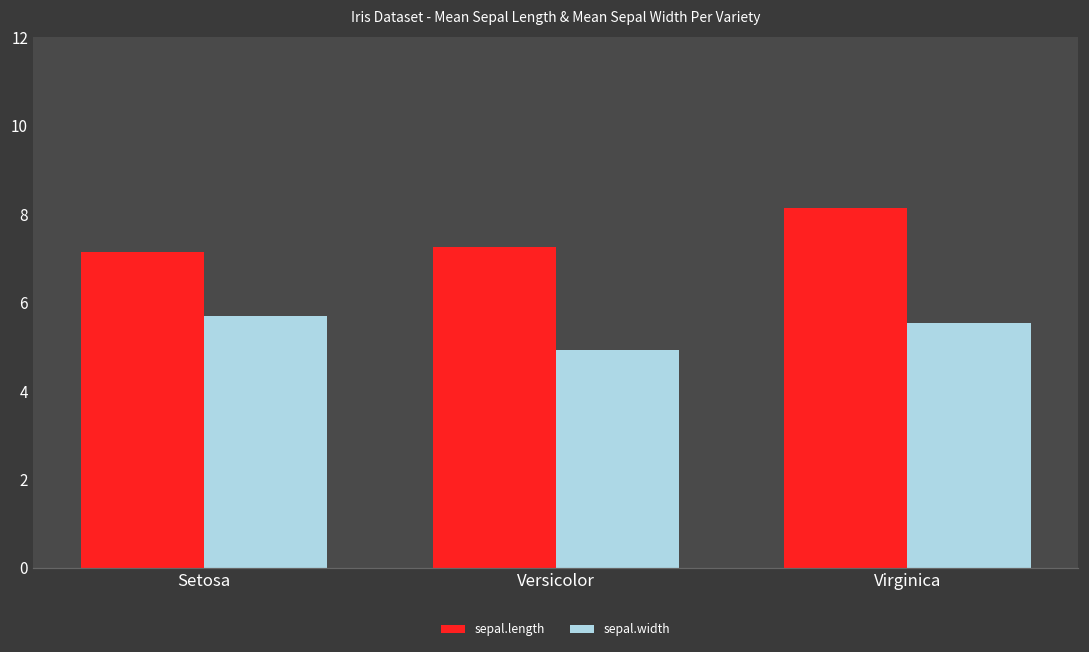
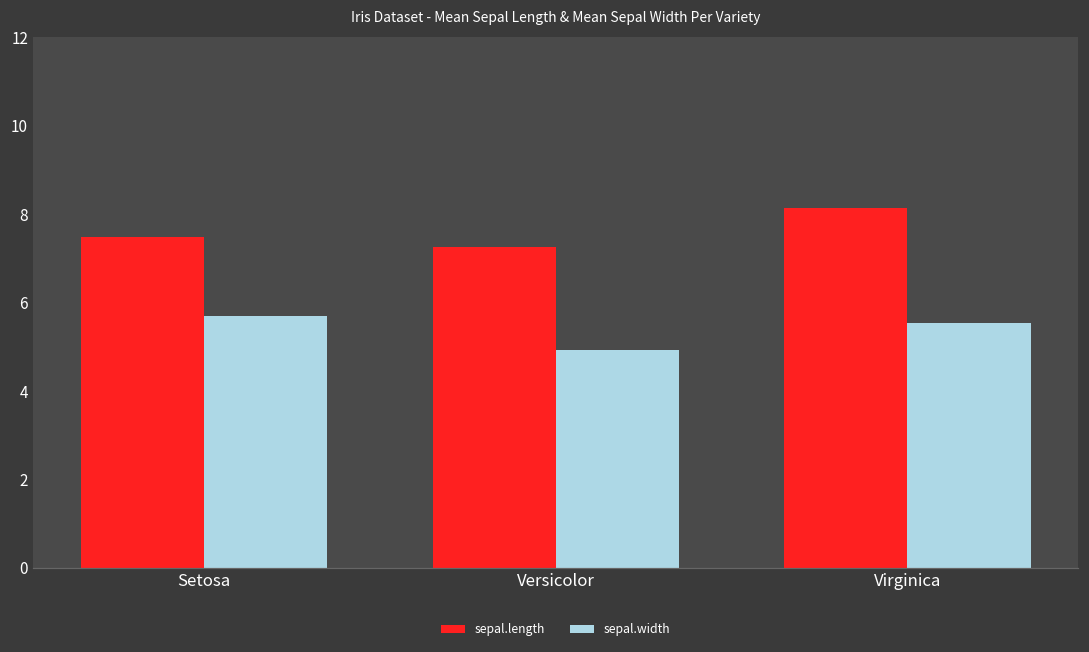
sepal.length, Setosa: 7.1 -> 7.5
